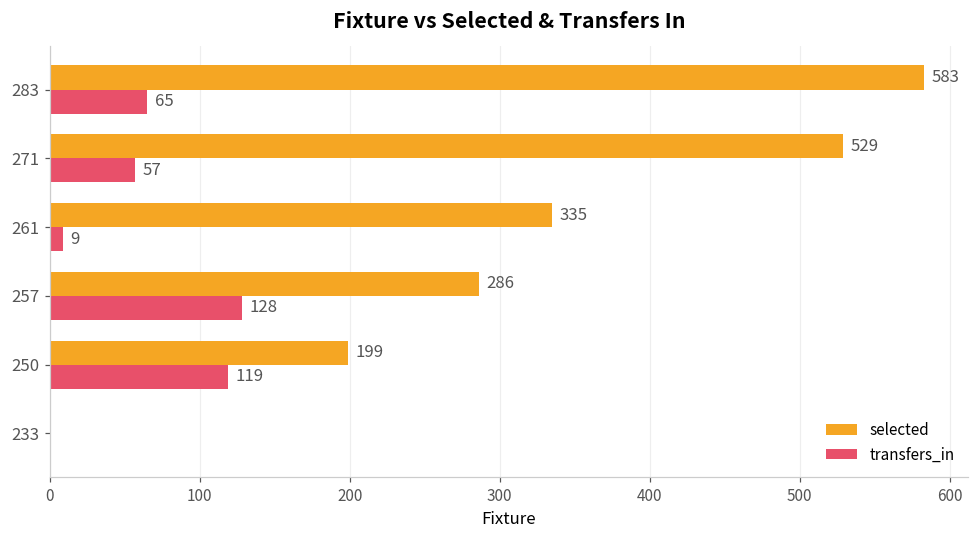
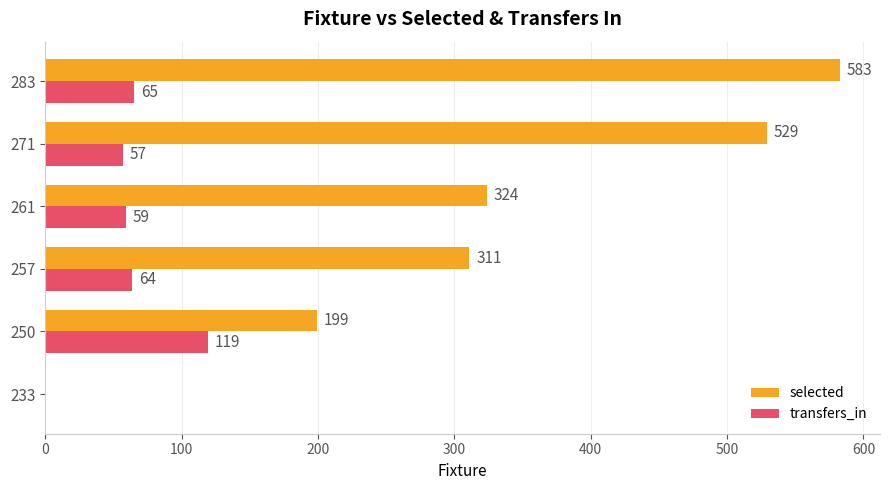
selected, 261: 335 -> 324
transfers_in, 261: 9 -> 59
selected, 257: 286 -> 311
transfers_in, 257: 128 -> 64
